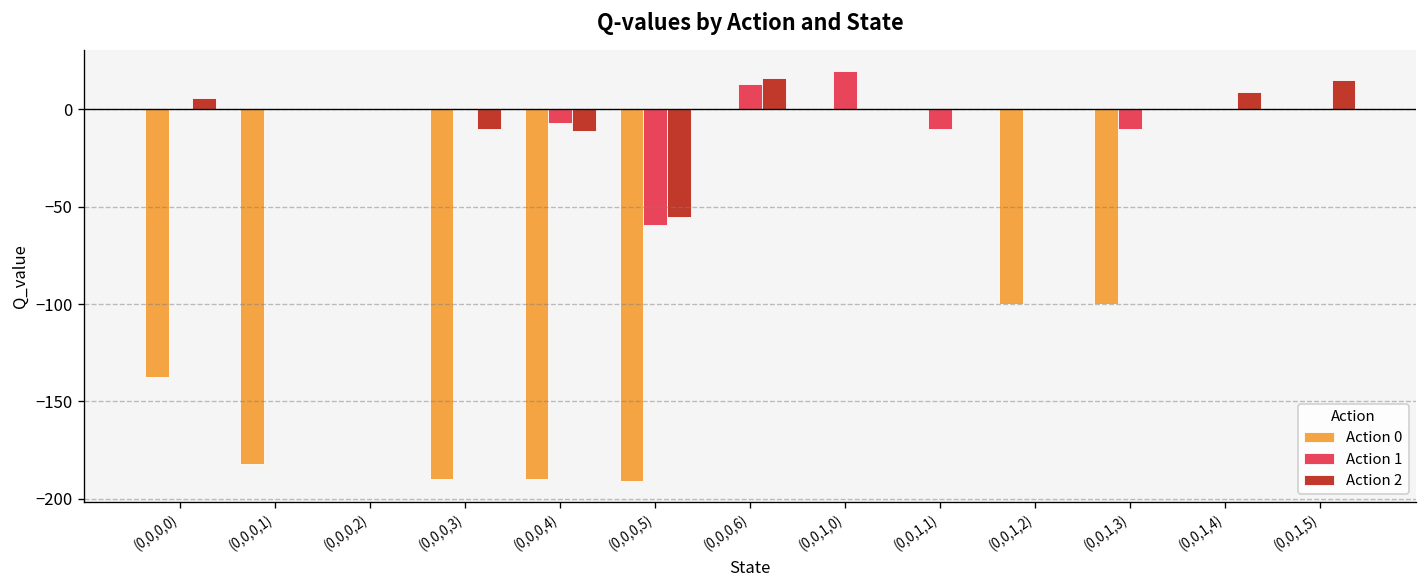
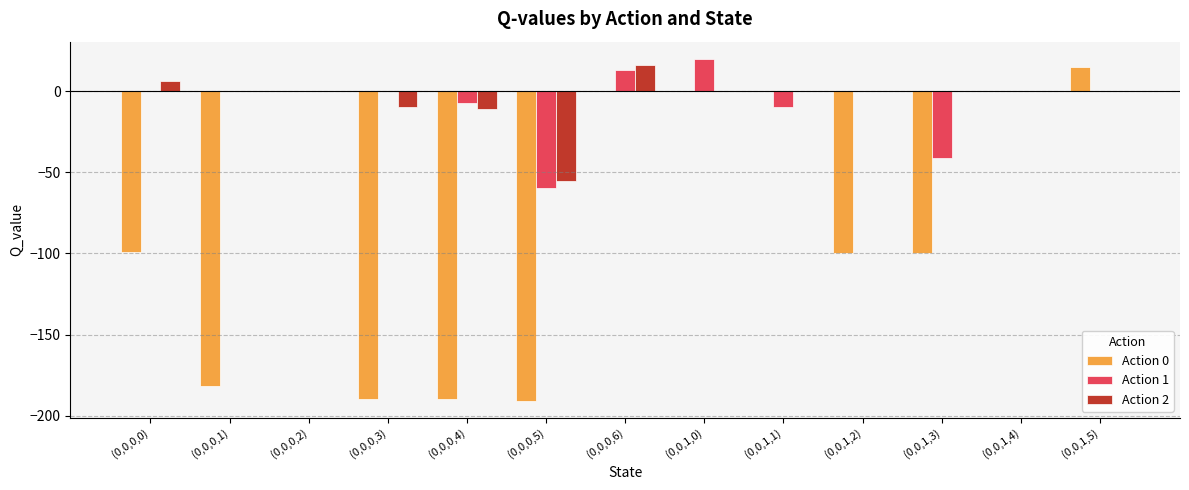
Action 0, (0,0,0,0): -137 -> -99
Action 1, (0,0,1,3): -10 -> -41
Action 2, (0,0,1,4): 9 -> 0
Action 0, (0,0,1,5): 0 -> 15
Action 2, (0,0,1,5): 15 -> 0
